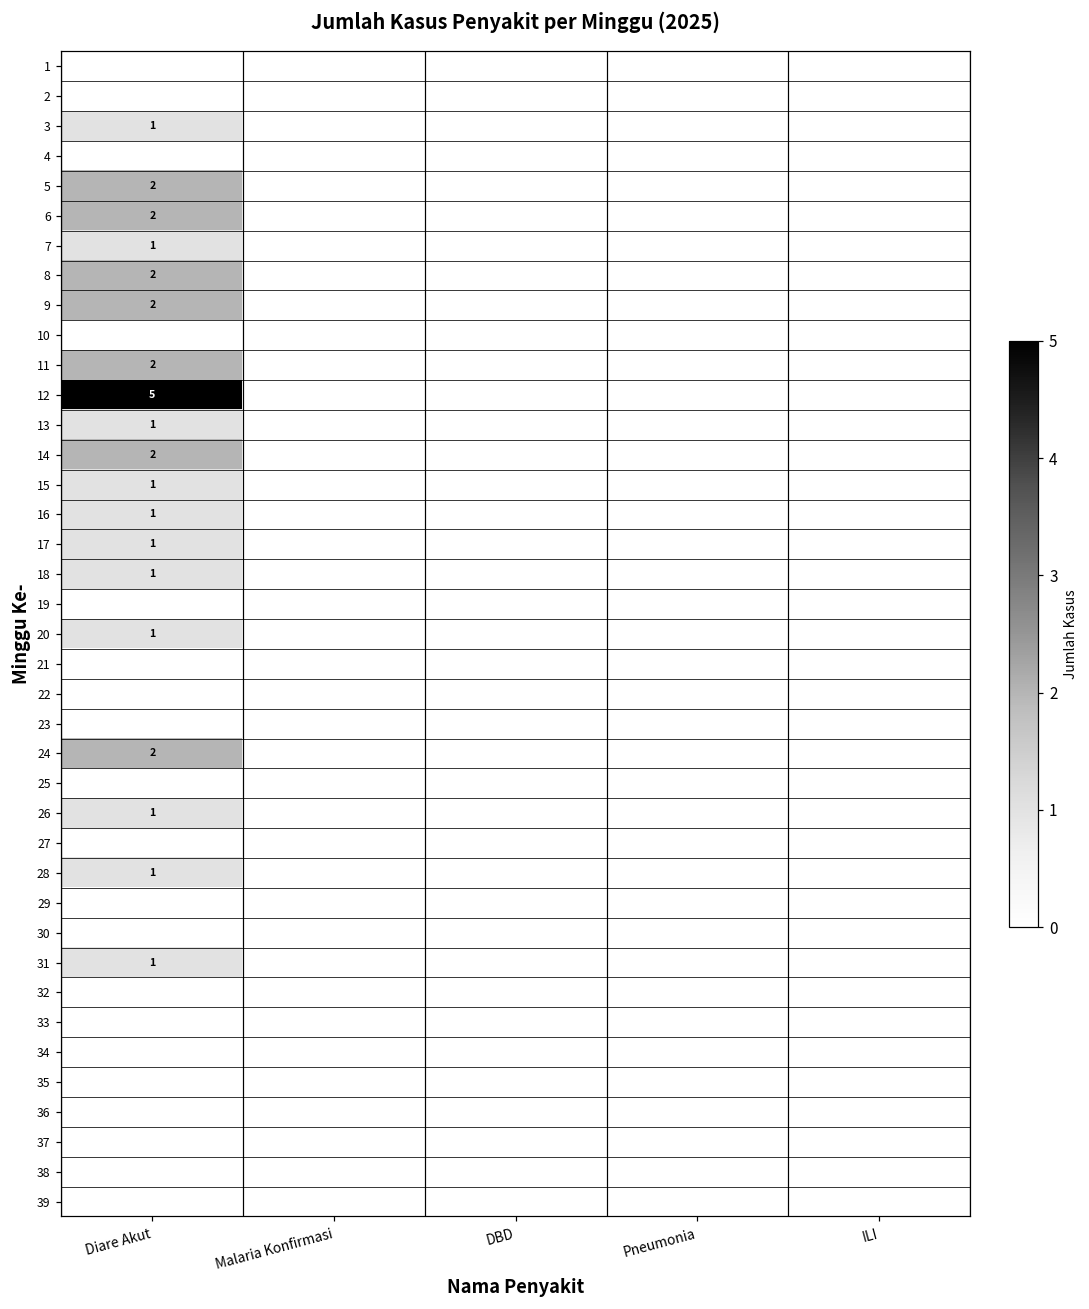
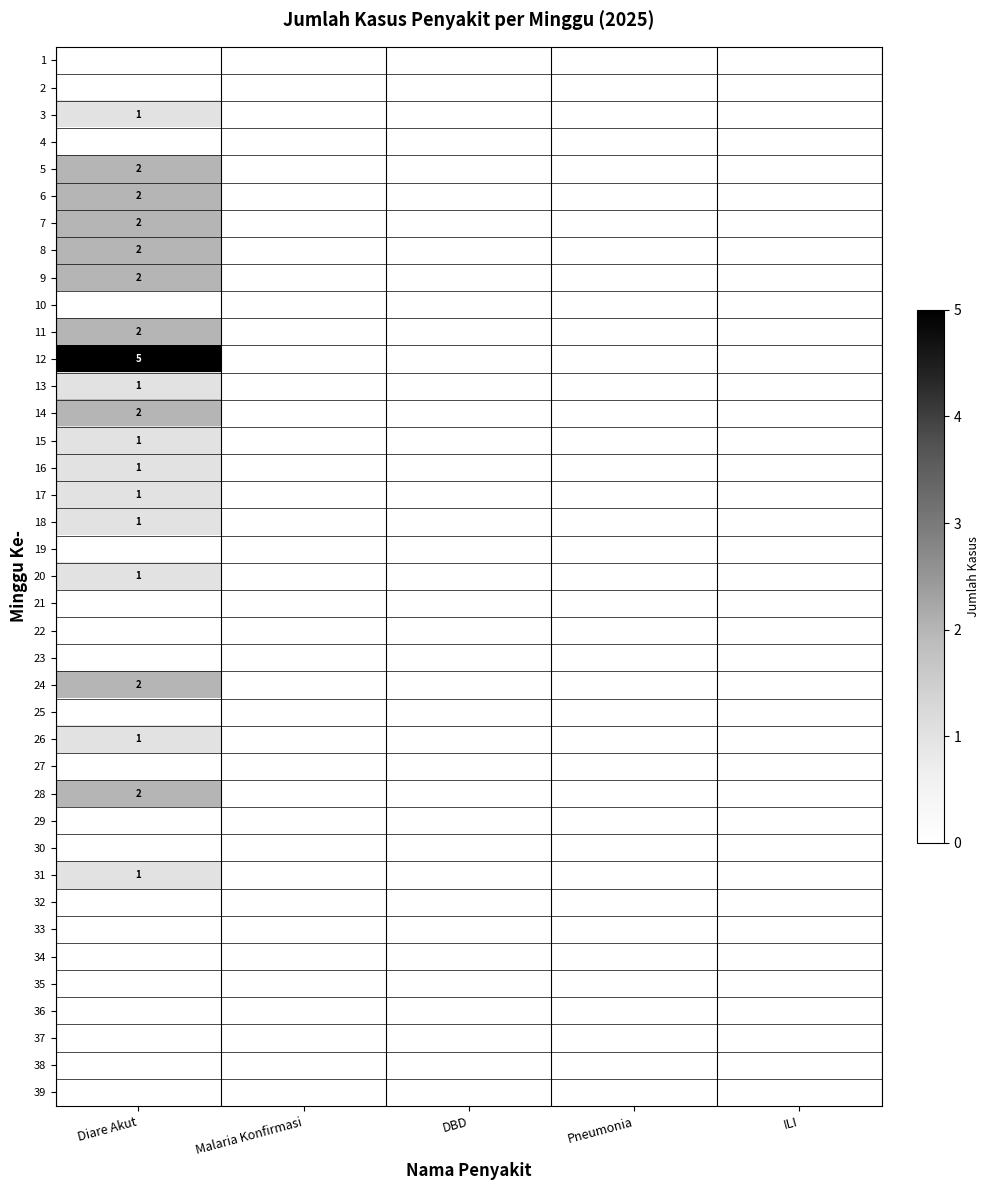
7, Diare Akut: 1 -> 2
28, Diare Akut: 1 -> 2
